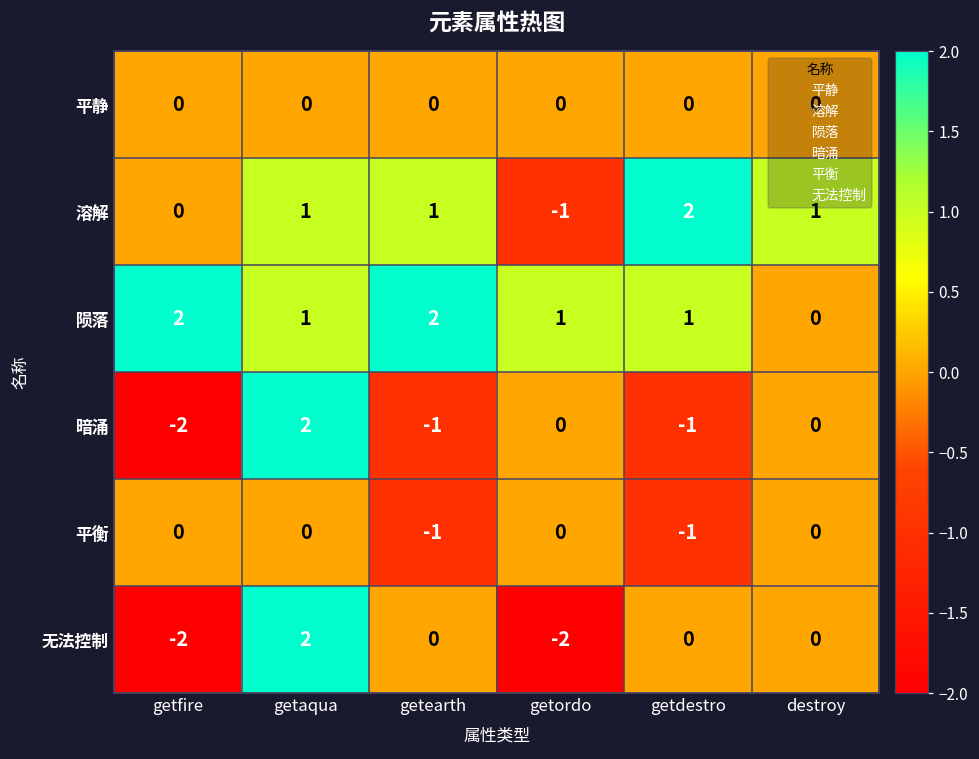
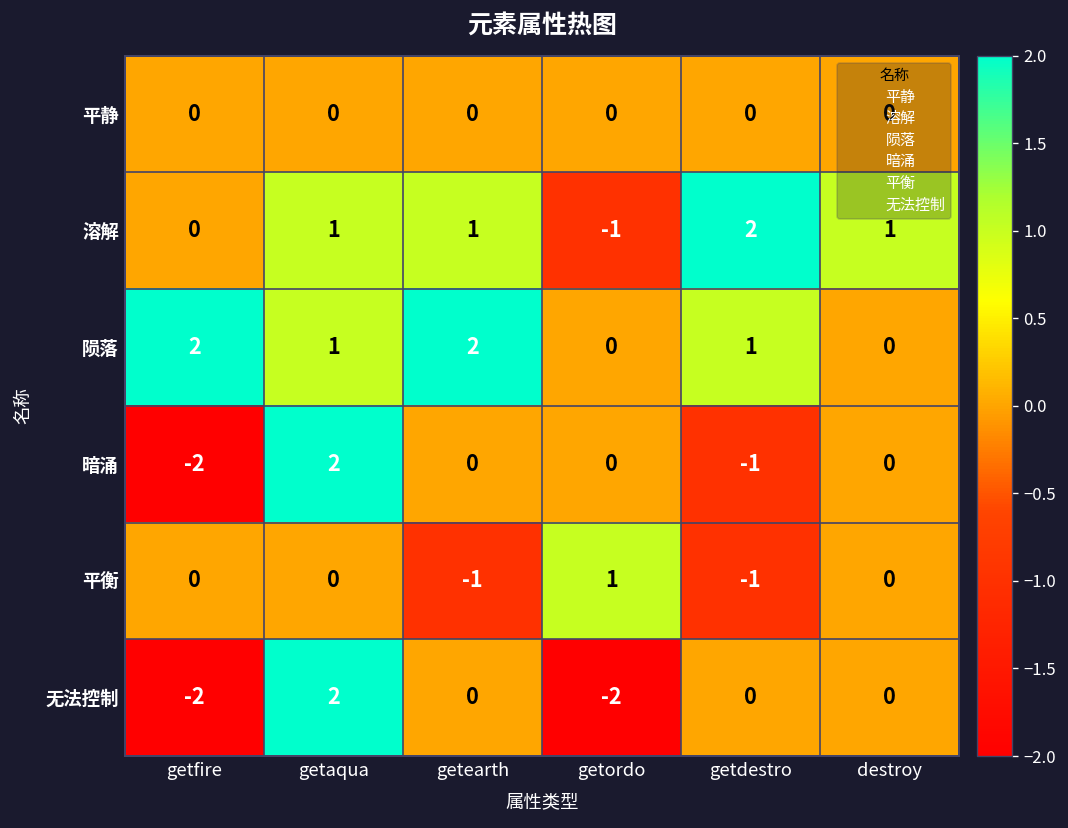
陨落, getordo: 1 -> 0
暗涌, getearth: -1 -> 0
平衡, getordo: 0 -> 1
